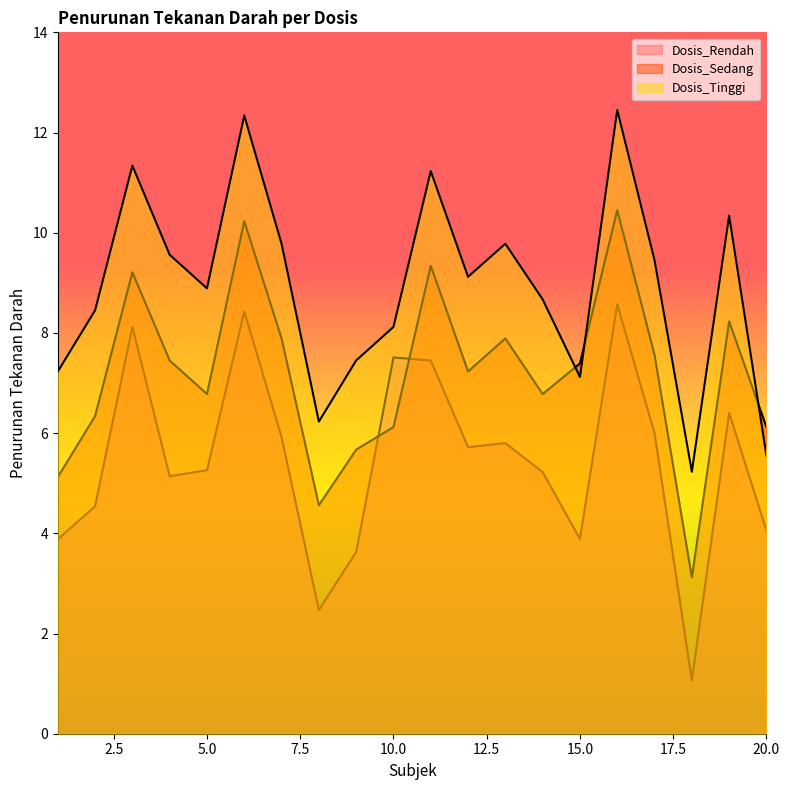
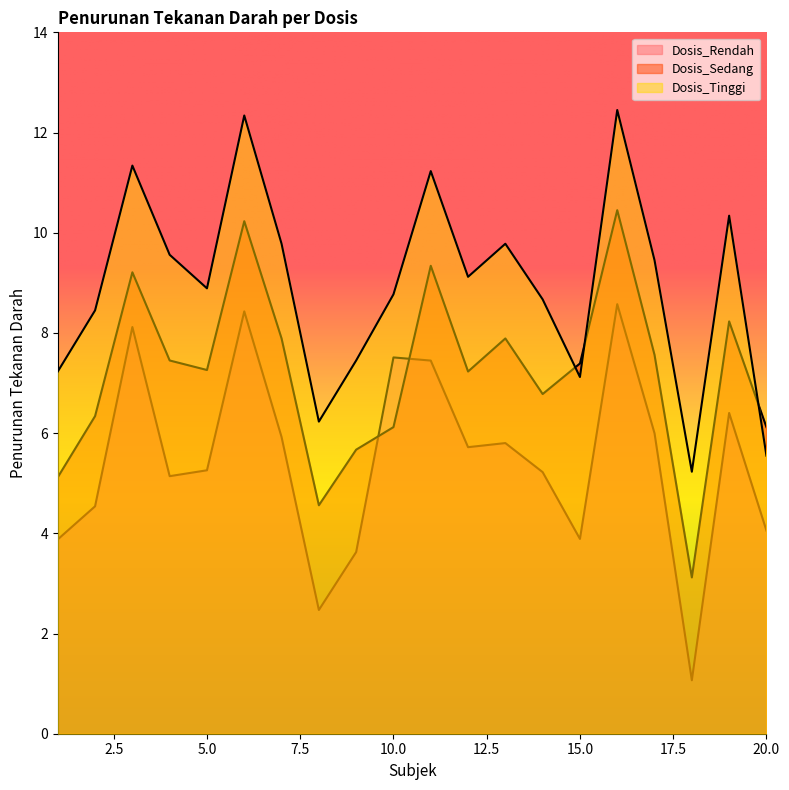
Dosis_Sedang, 5.0: 6.8 -> 7.3
Dosis_Tinggi, 10.0: 8.1 -> 8.8
